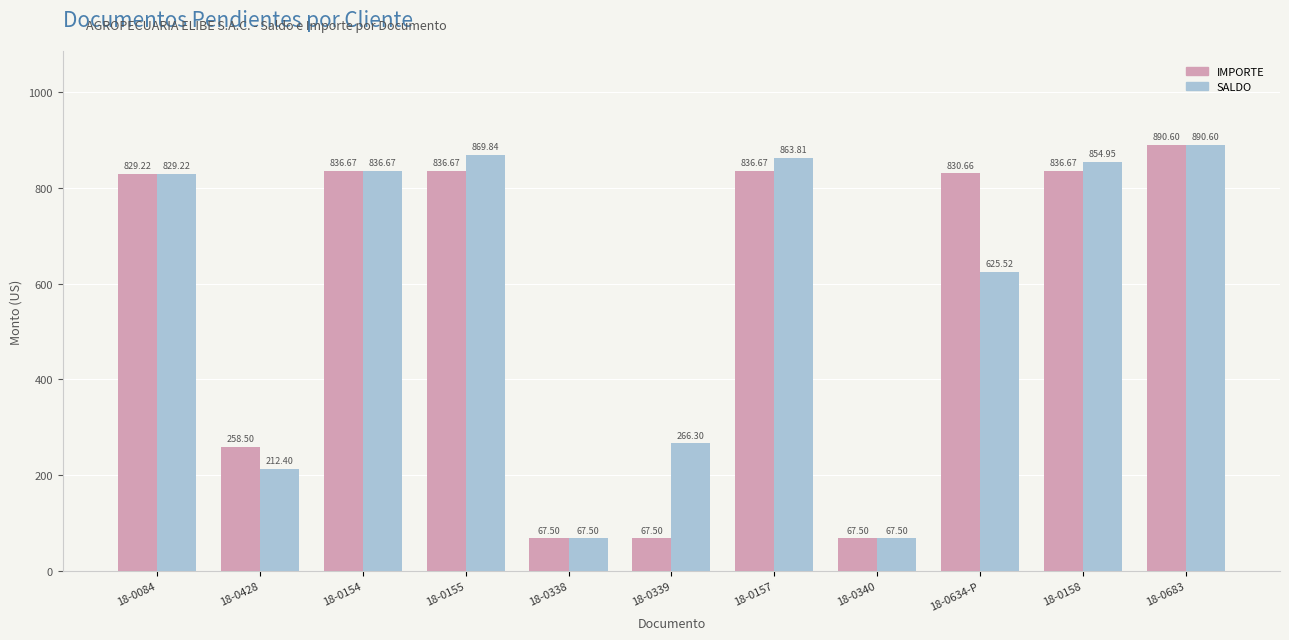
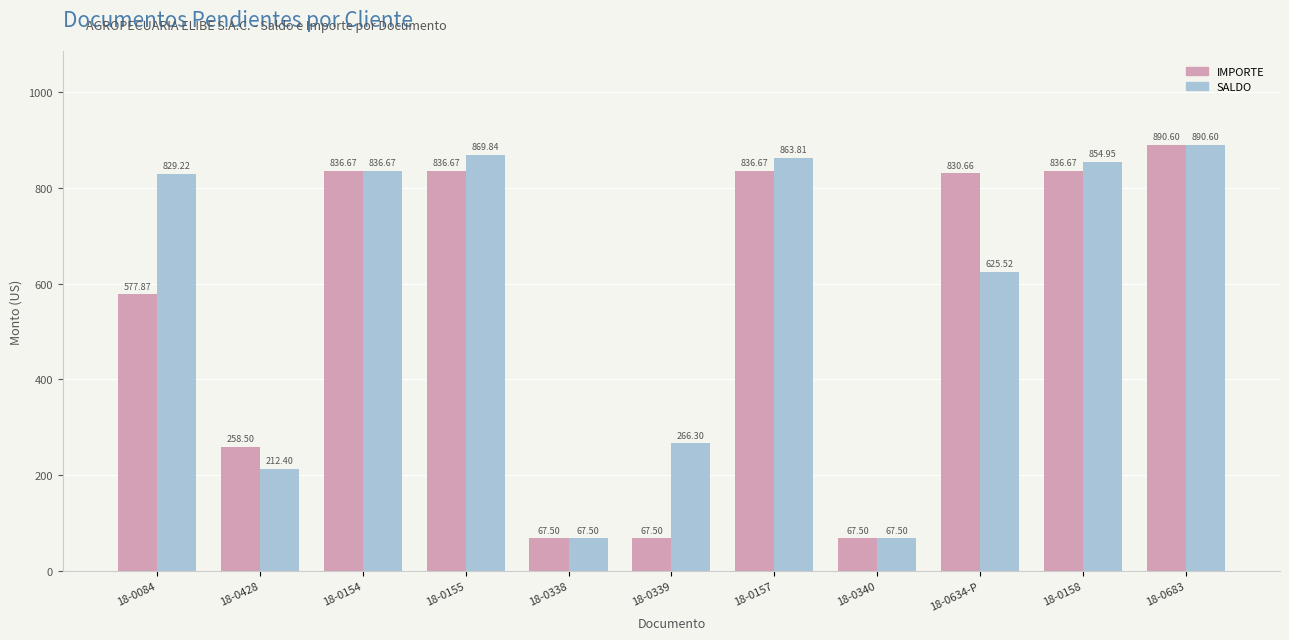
IMPORTE, 18-0084: 829.22 -> 577.87
